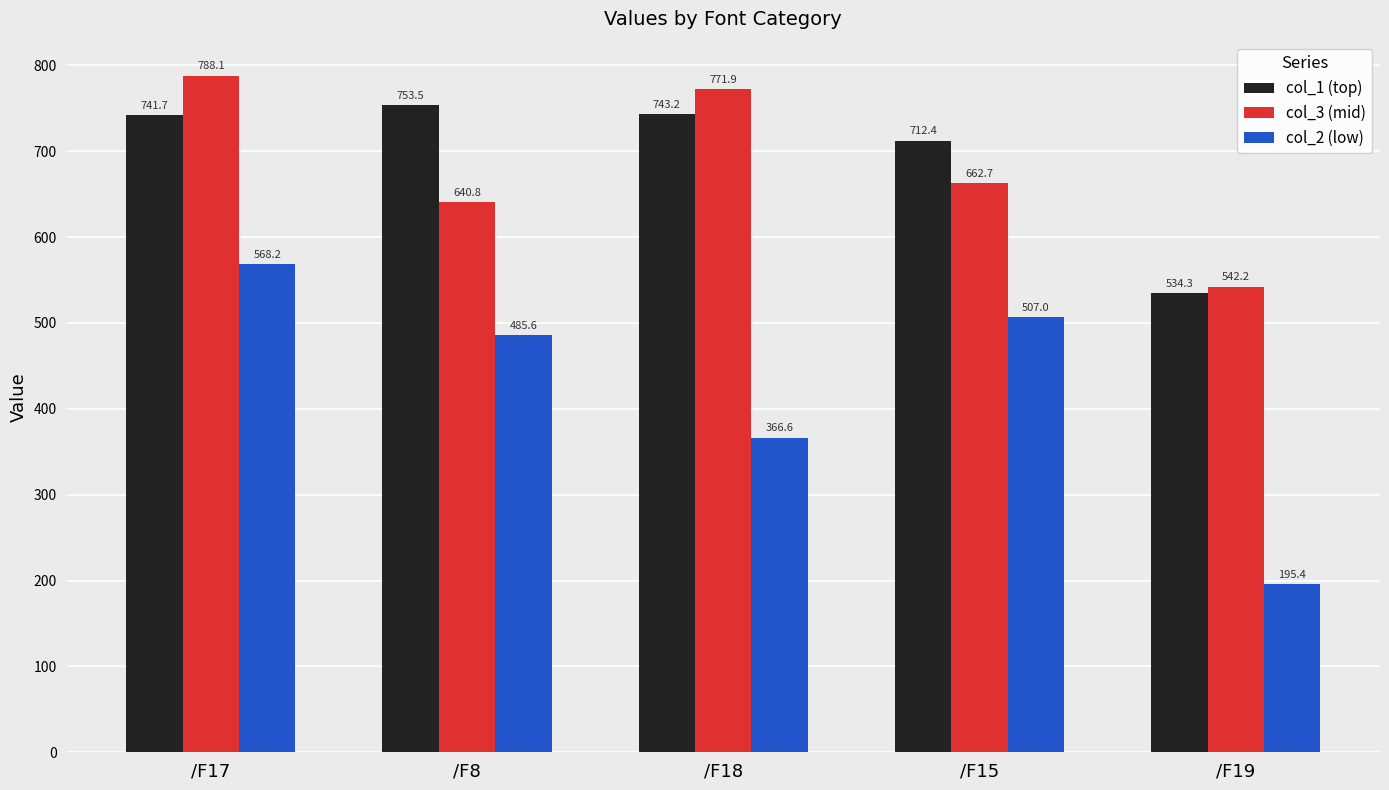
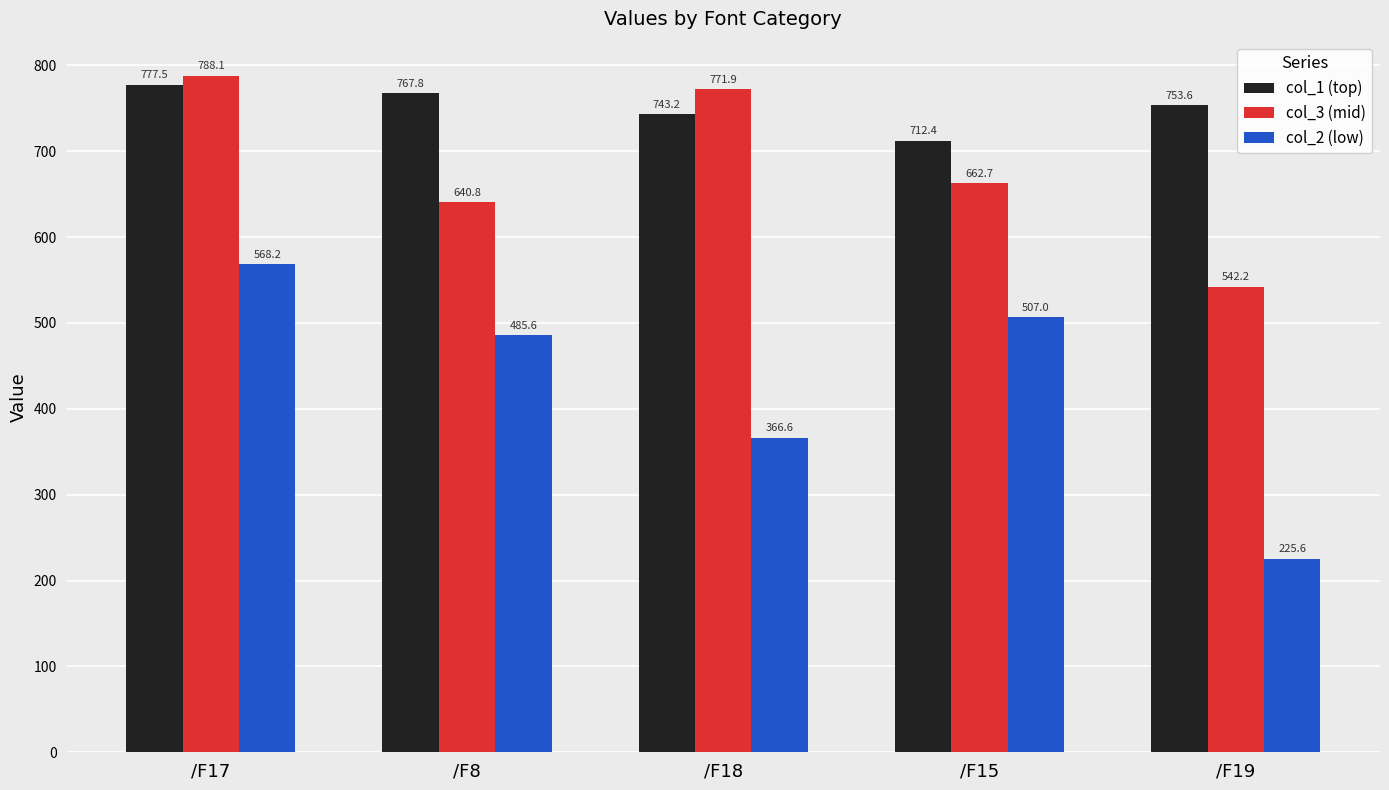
col_1 (top), /F17: 741.7 -> 777.5
col_1 (top), /F8: 753.5 -> 767.8
col_1 (top), /F19: 534.3 -> 753.6
col_2 (low), /F19: 195.4 -> 225.6
